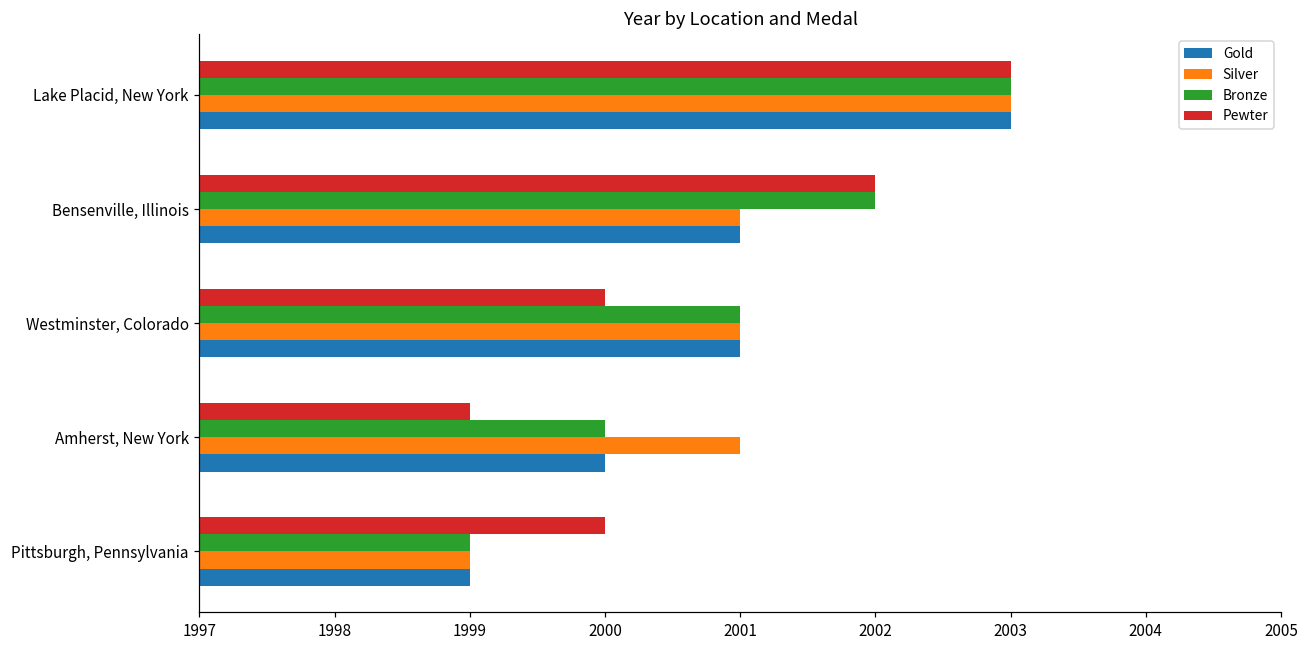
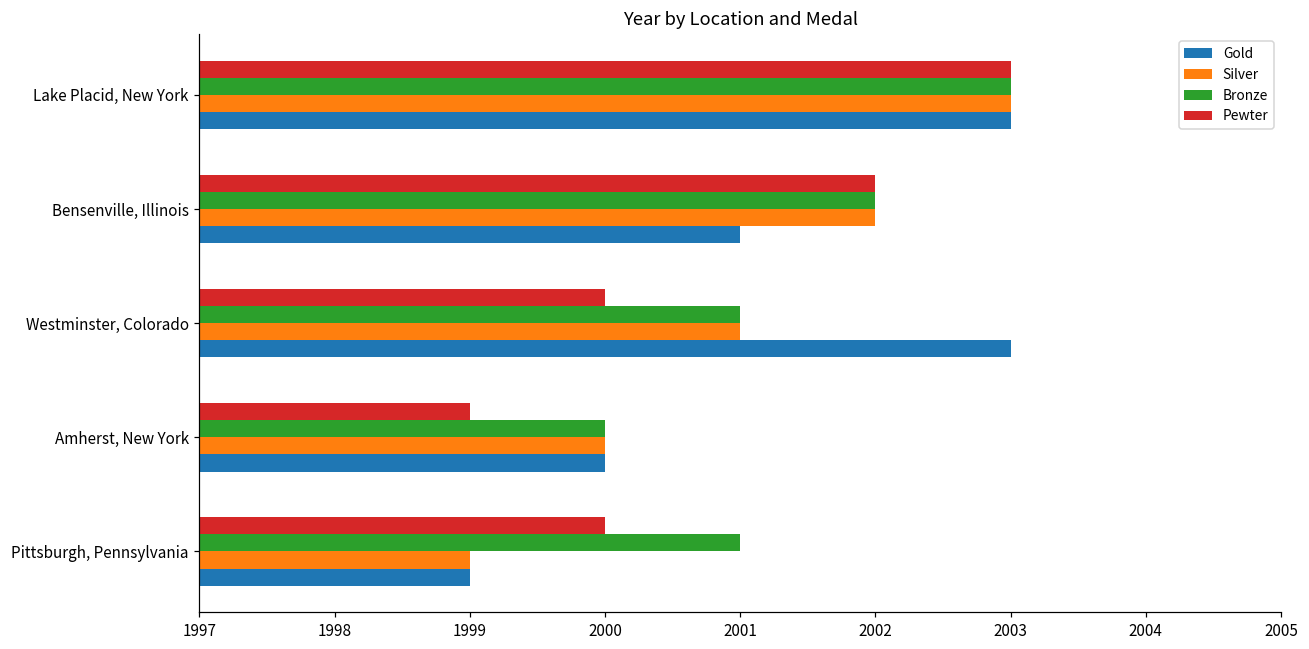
Silver, Bensenville, Illinois: 2001 -> 2002
Gold, Westminster, Colorado: 2001 -> 2003
Silver, Amherst, New York: 2001 -> 2000
Bronze, Pittsburgh, Pennsylvania: 1999 -> 2001
